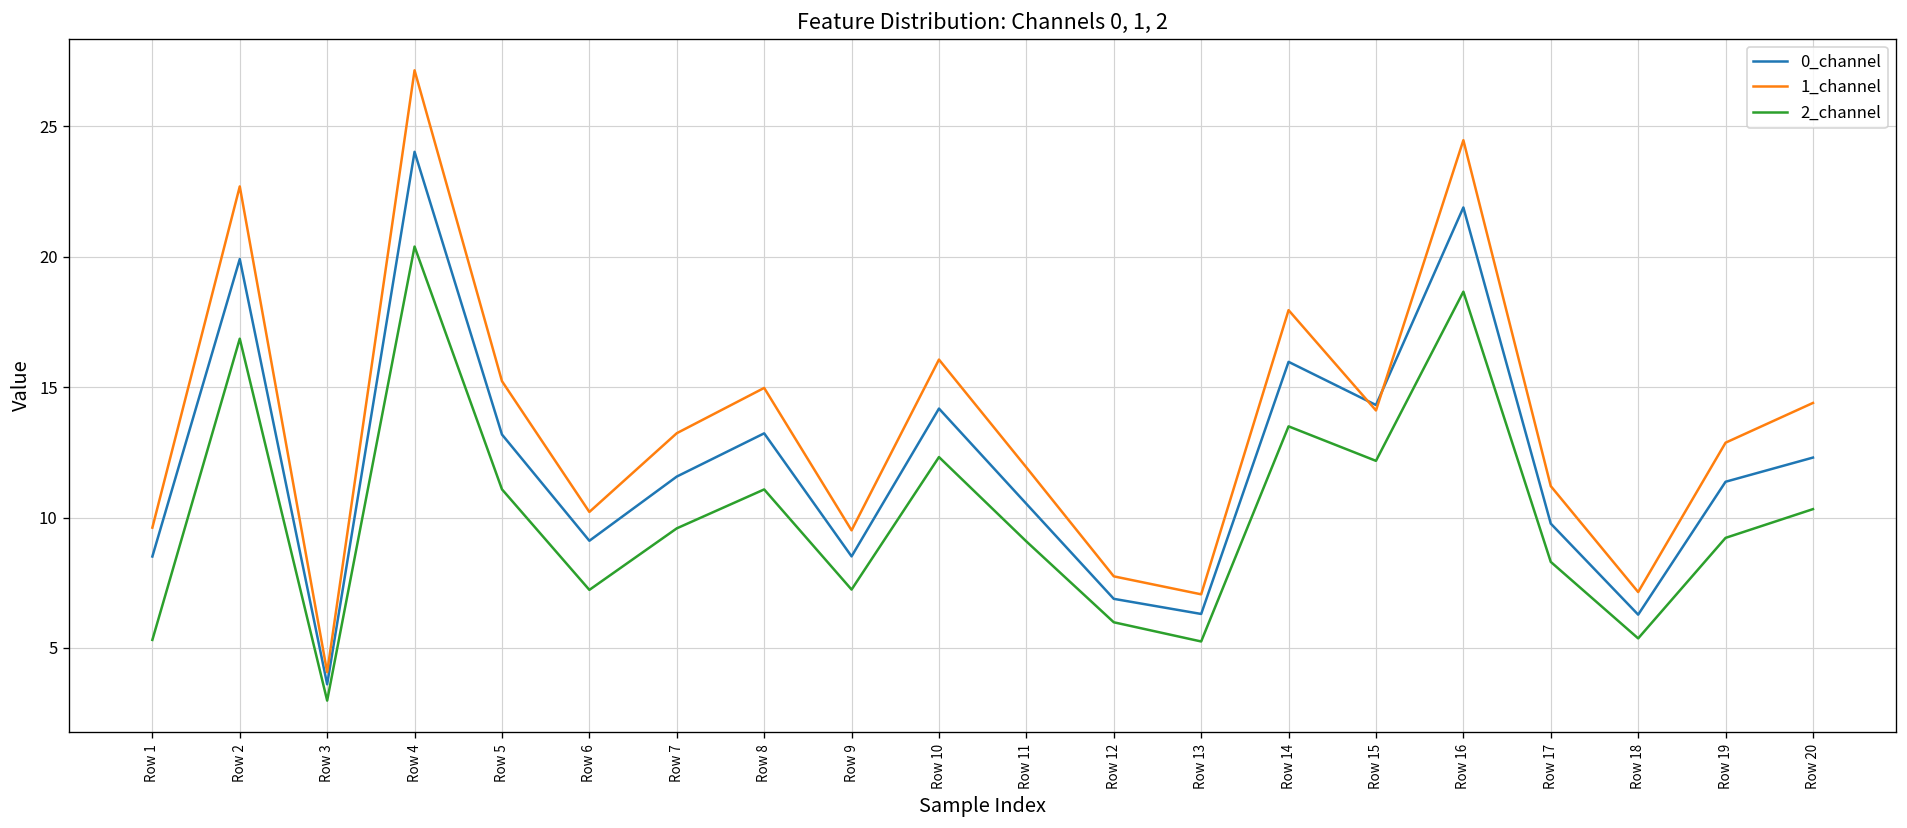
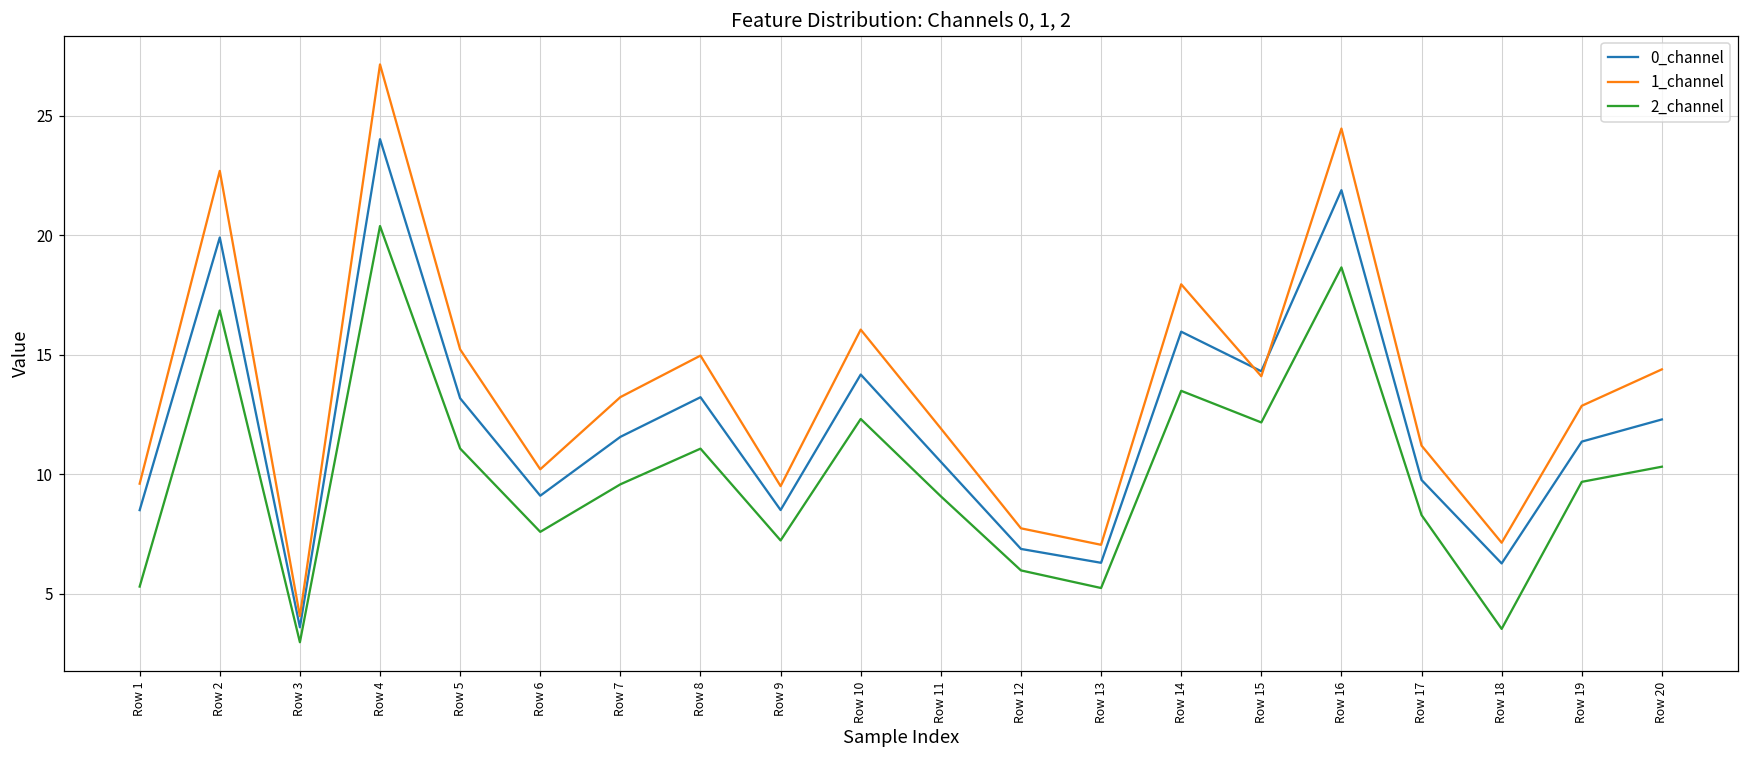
2_channel, Row 6: 7.2 -> 7.6
2_channel, Row 18: 5.4 -> 3.5
2_channel, Row 19: 9.2 -> 9.7
